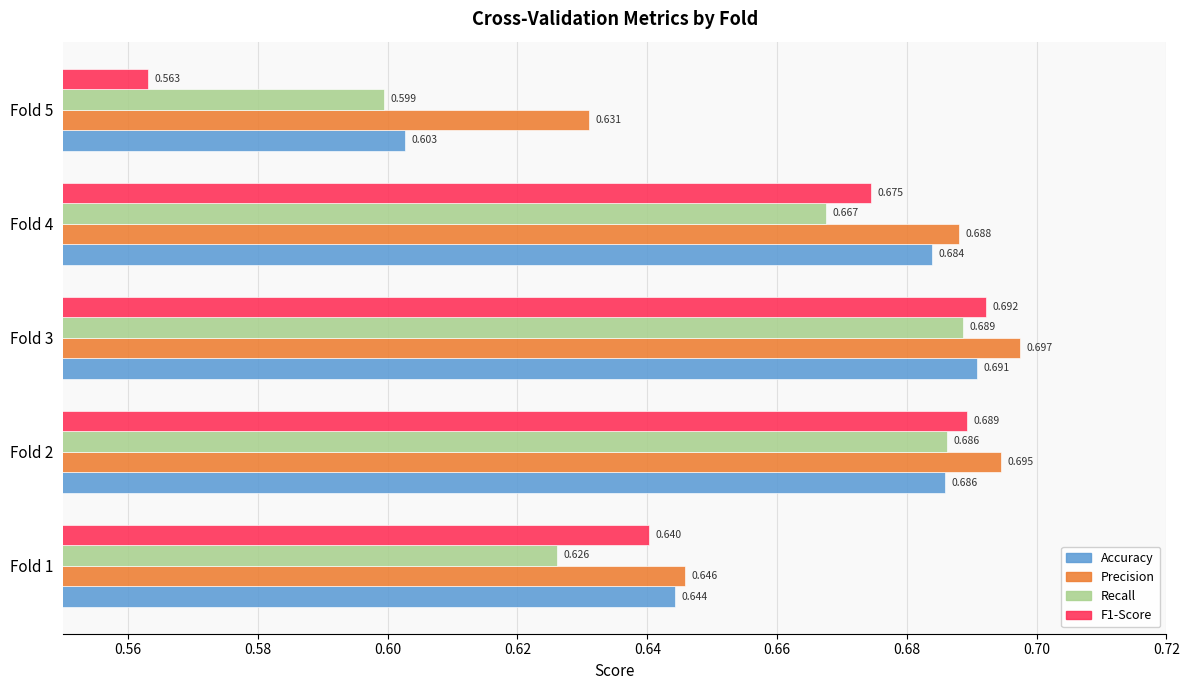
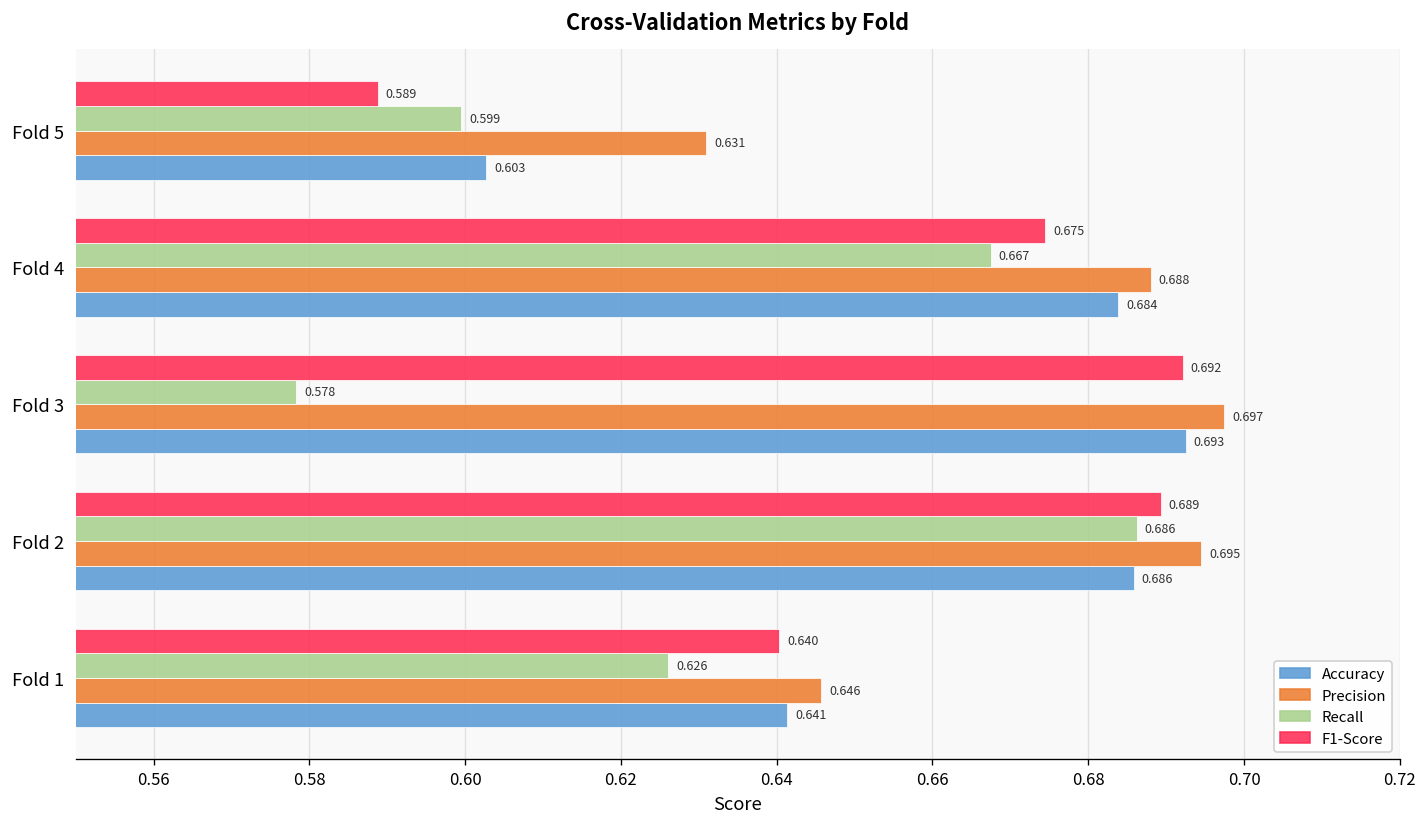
F1-Score, Fold 5: 0.563 -> 0.589
Recall, Fold 3: 0.689 -> 0.578
Accuracy, Fold 3: 0.691 -> 0.693
Accuracy, Fold 1: 0.644 -> 0.641
